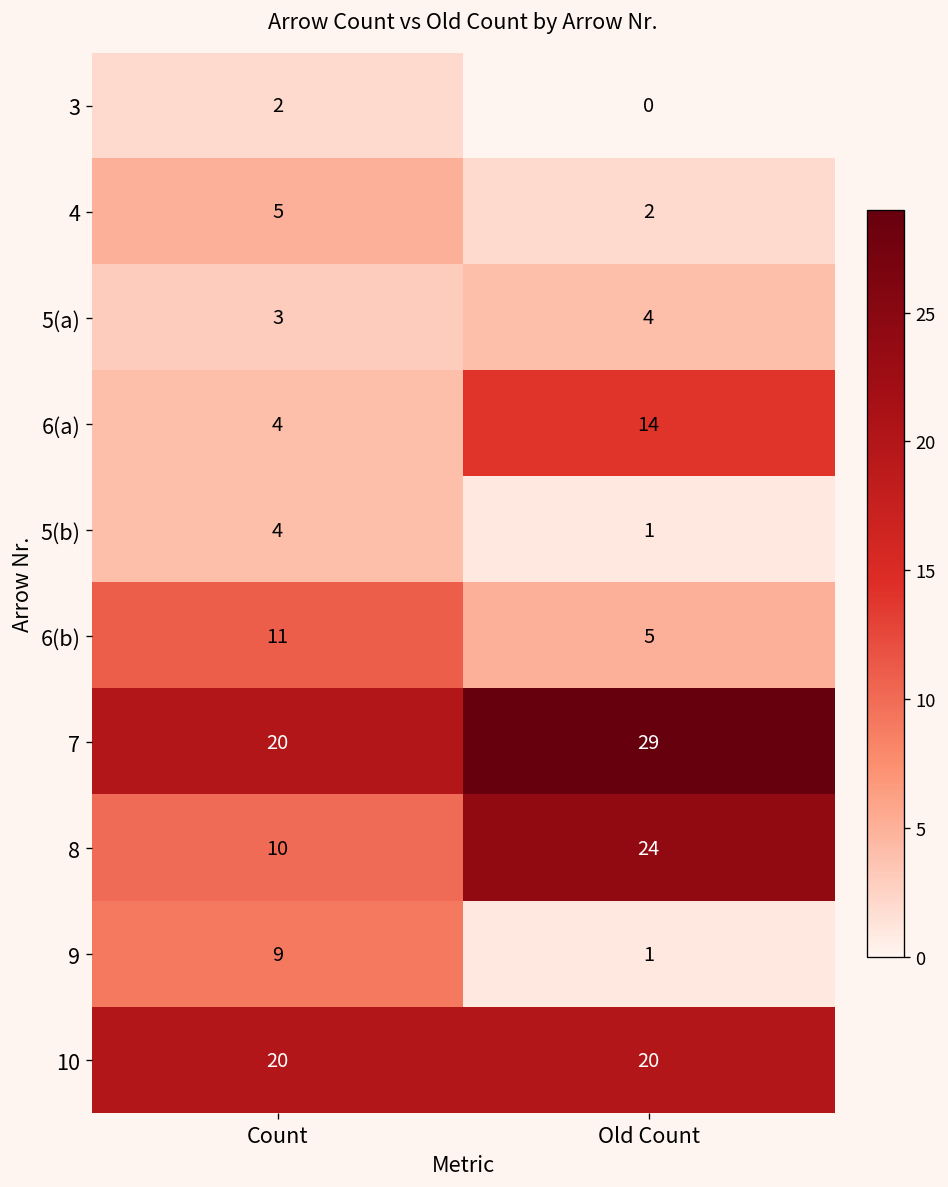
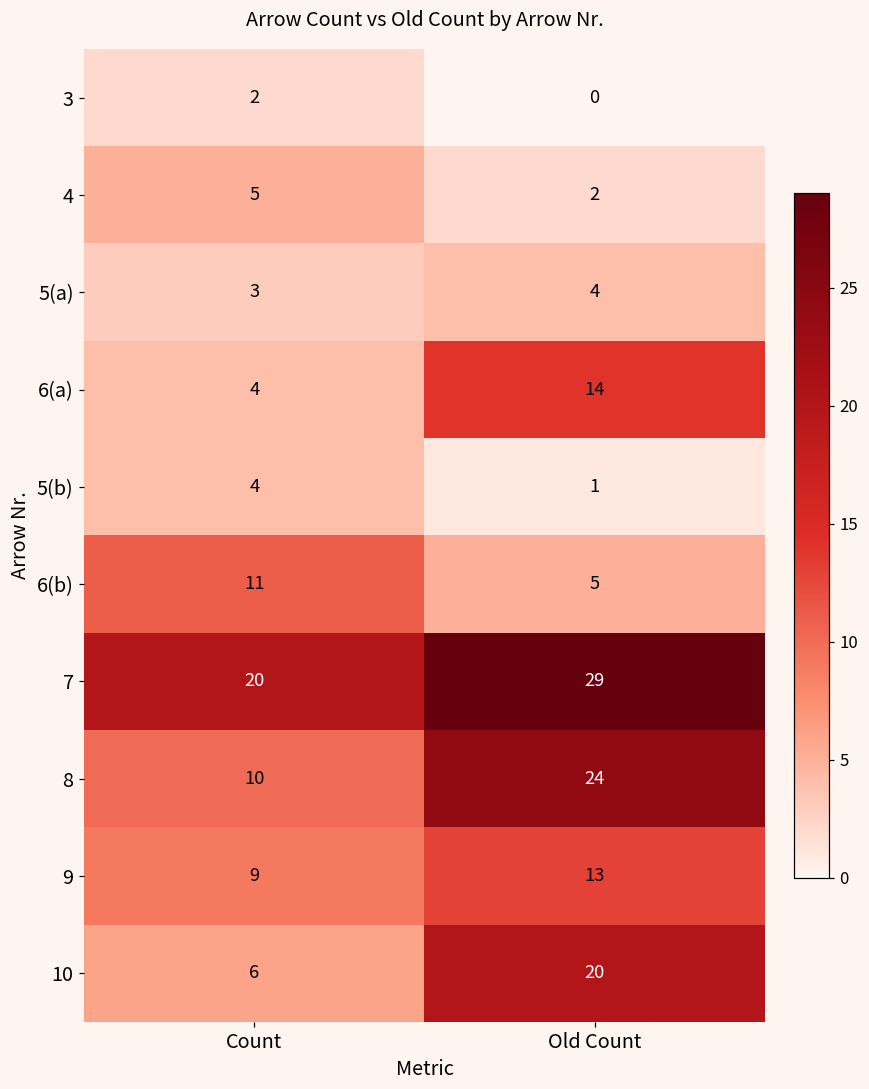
9, Old Count: 1 -> 13
10, Count: 20 -> 6
